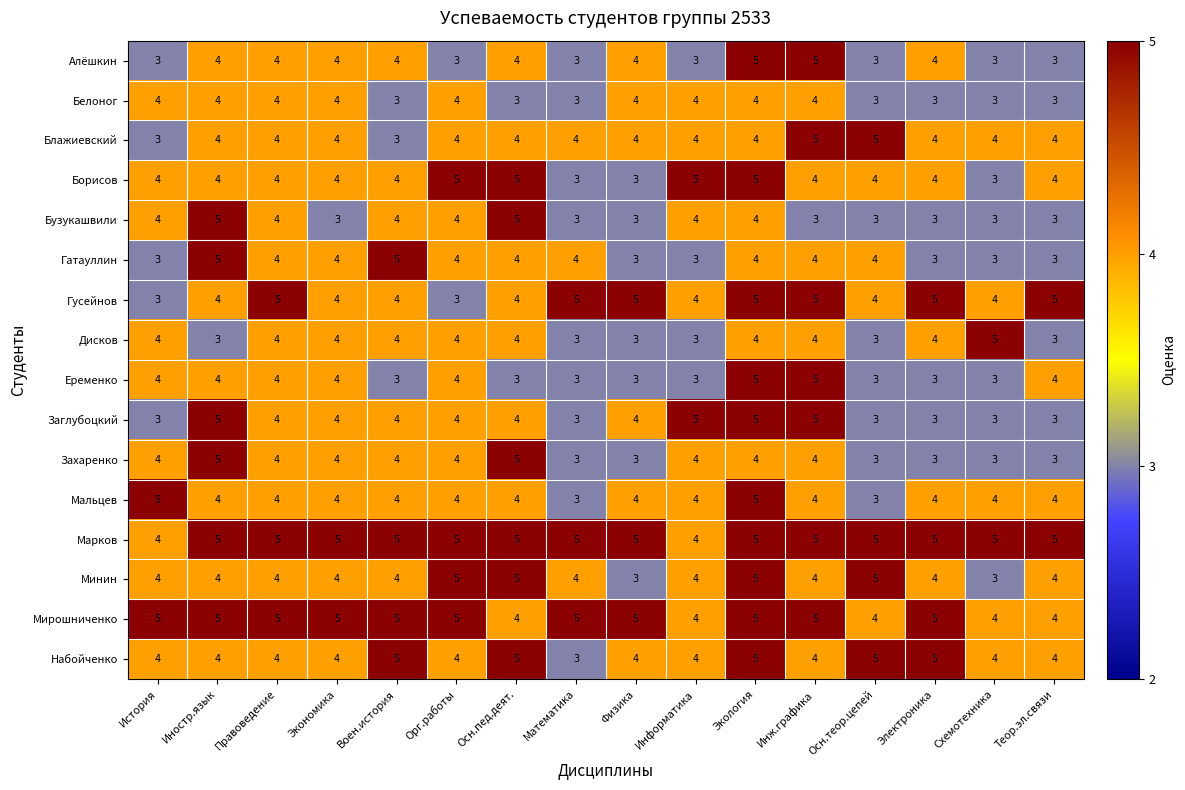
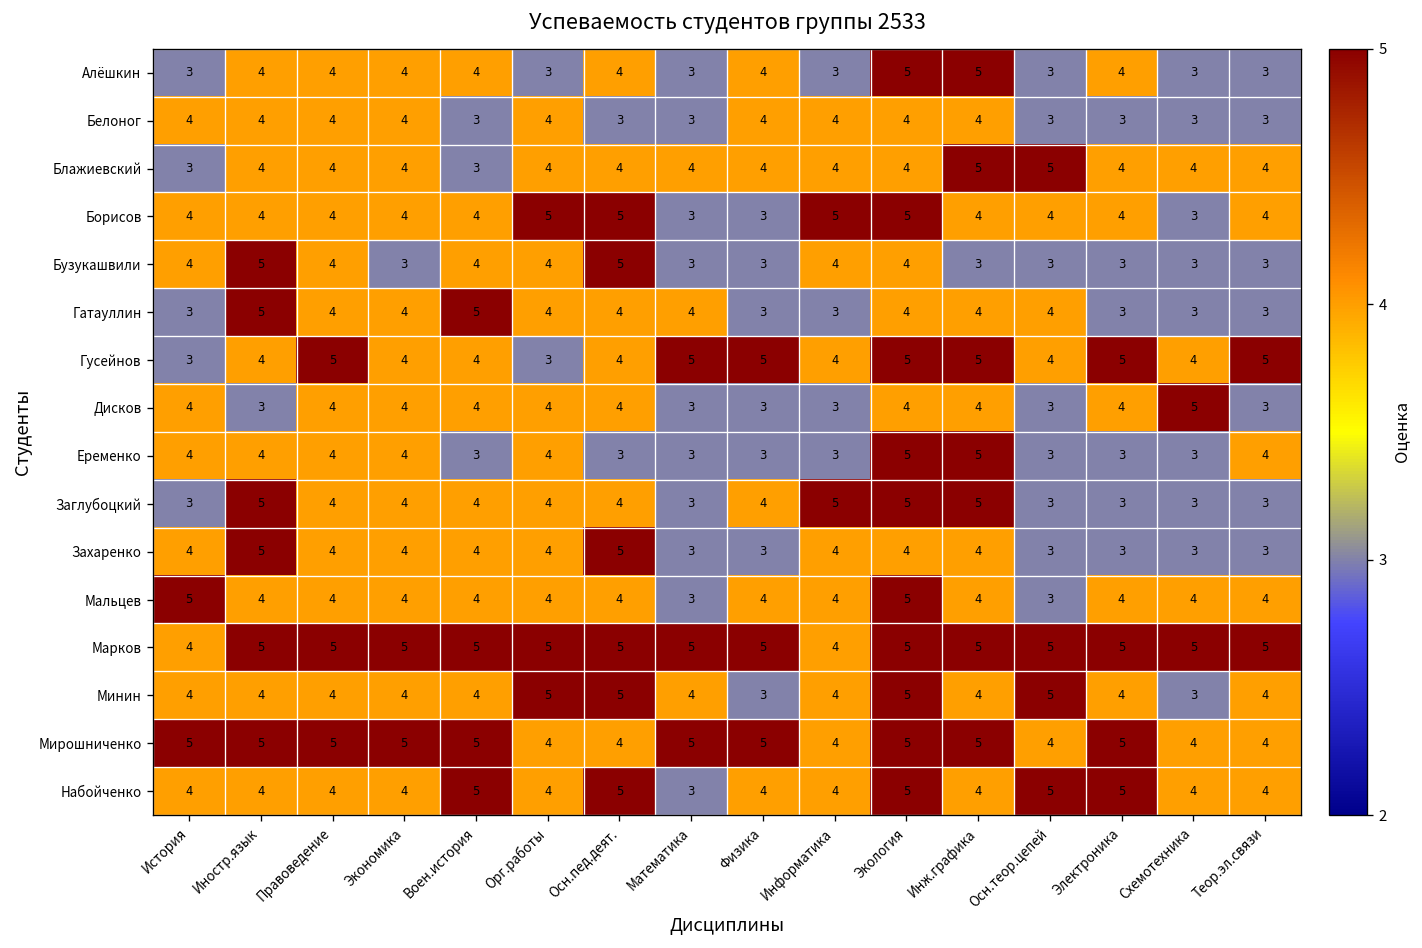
Мирошниченко, Орг.работы: 5 -> 4
